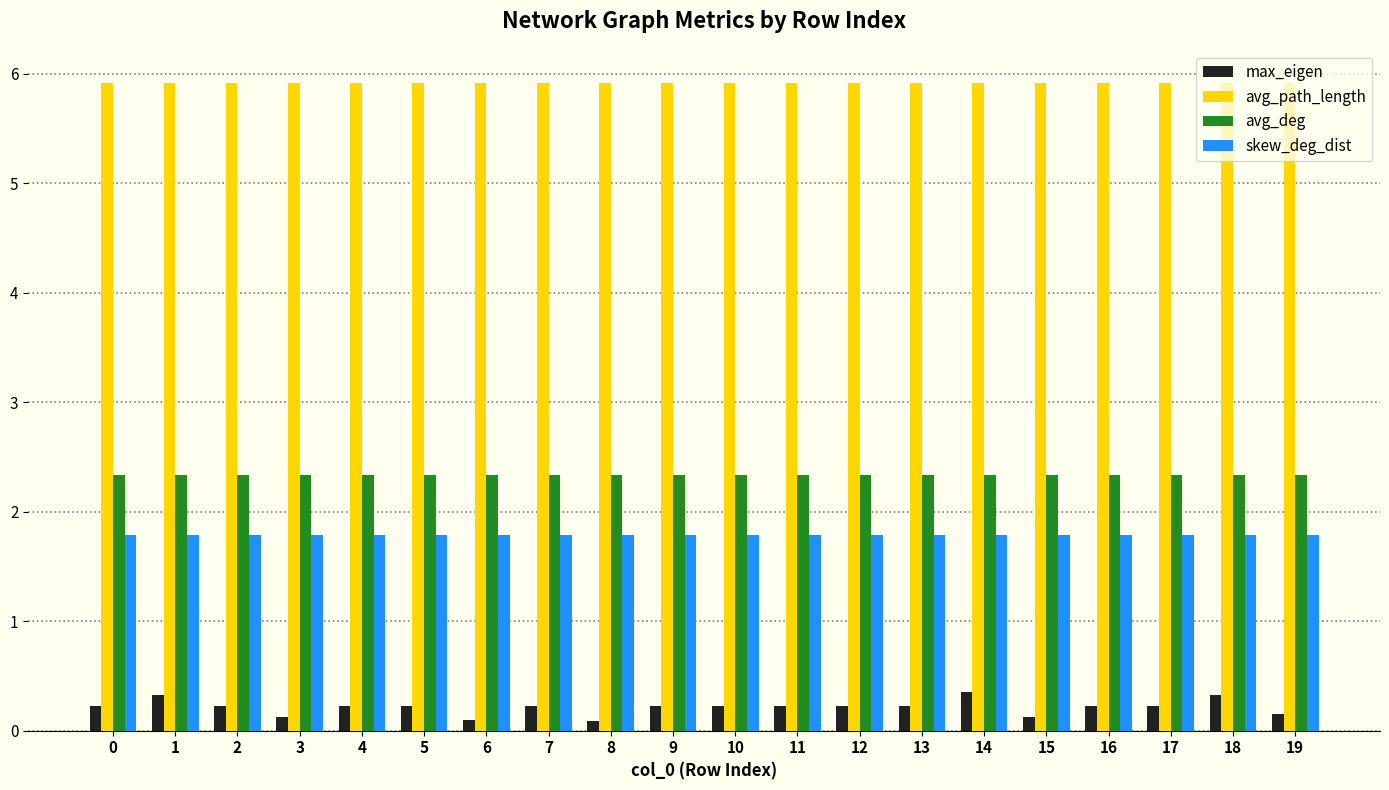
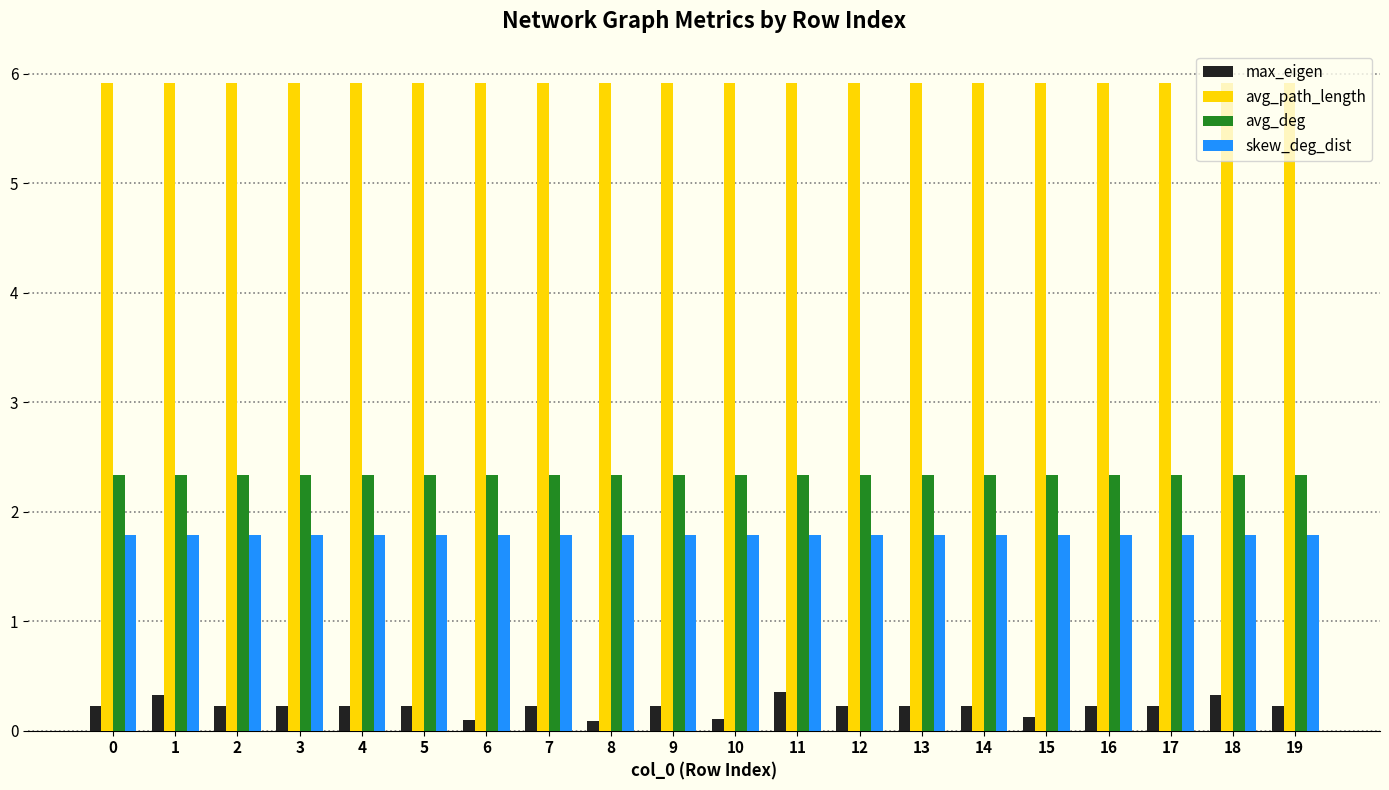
max_eigen, 3: 0.13 -> 0.23
max_eigen, 10: 0.23 -> 0.10
max_eigen, 11: 0.23 -> 0.35
max_eigen, 14: 0.36 -> 0.23
max_eigen, 19: 0.15 -> 0.23
